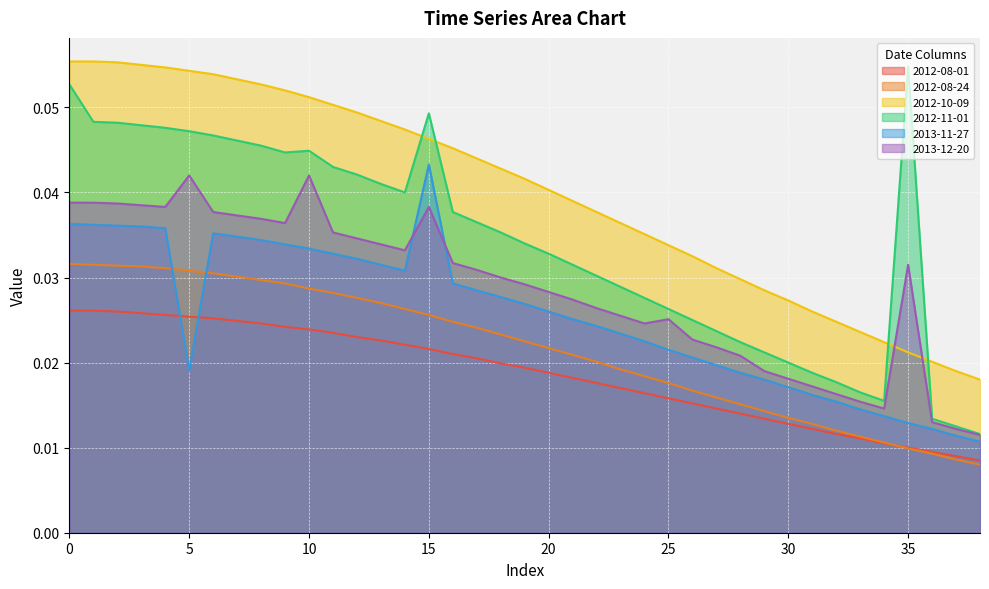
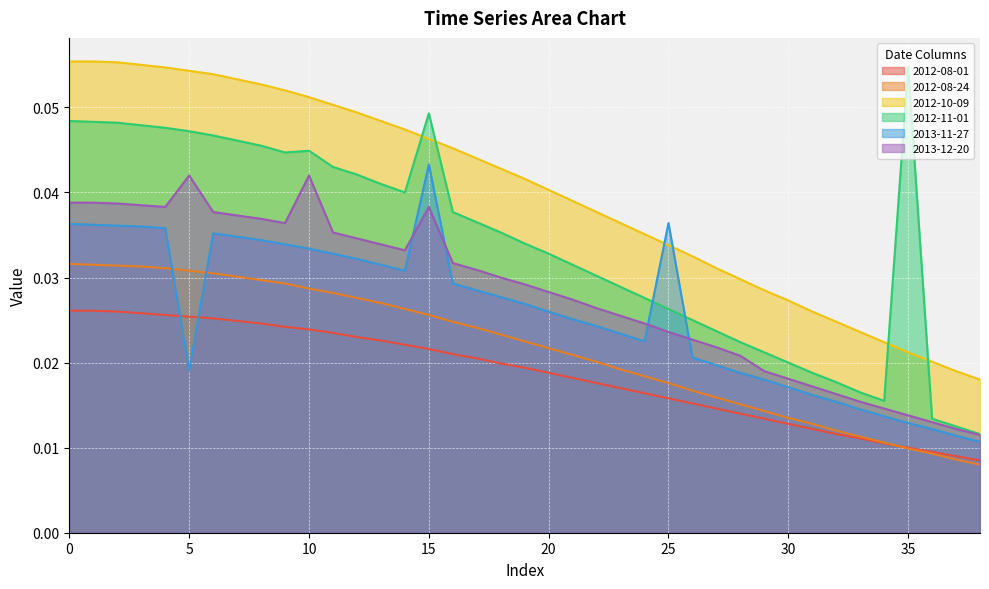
2012-11-01, 0: 0.053 -> 0.048
2013-11-27, 25: 0.022 -> 0.036
2013-12-20, 25: 0.025 -> 0.024
2013-12-20, 35: 0.032 -> 0.014
